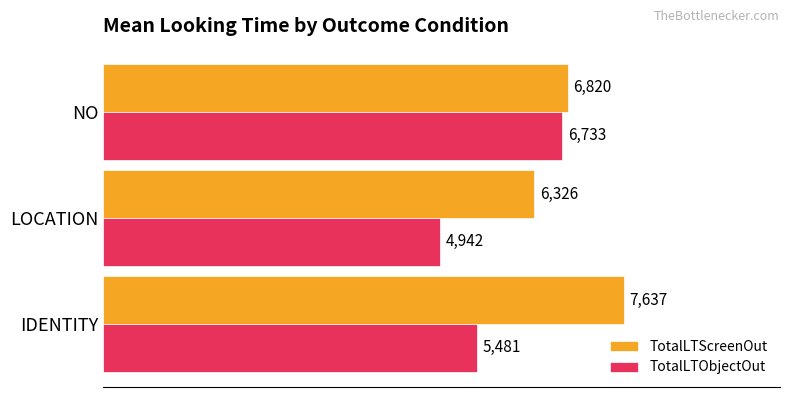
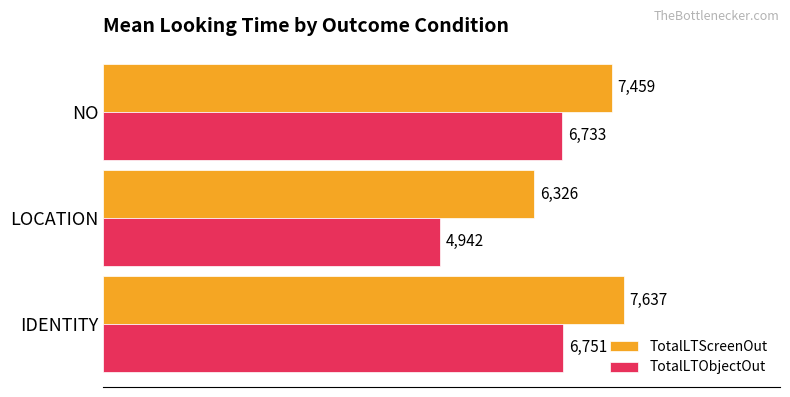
TotalLTScreenOut, NO: 6,820 -> 7,459
TotalLTObjectOut, IDENTITY: 5,481 -> 6,751
